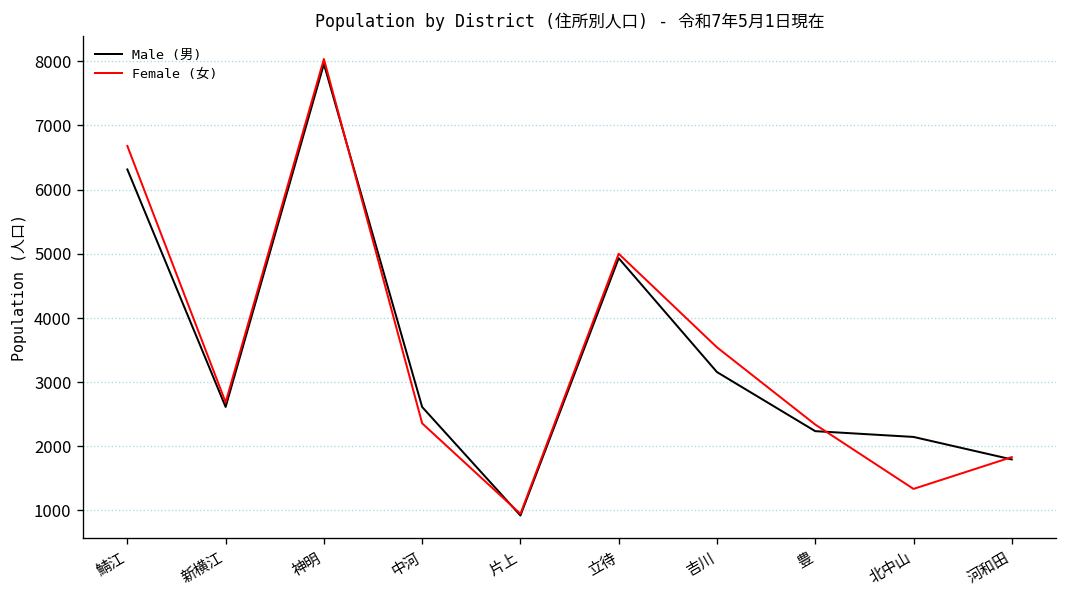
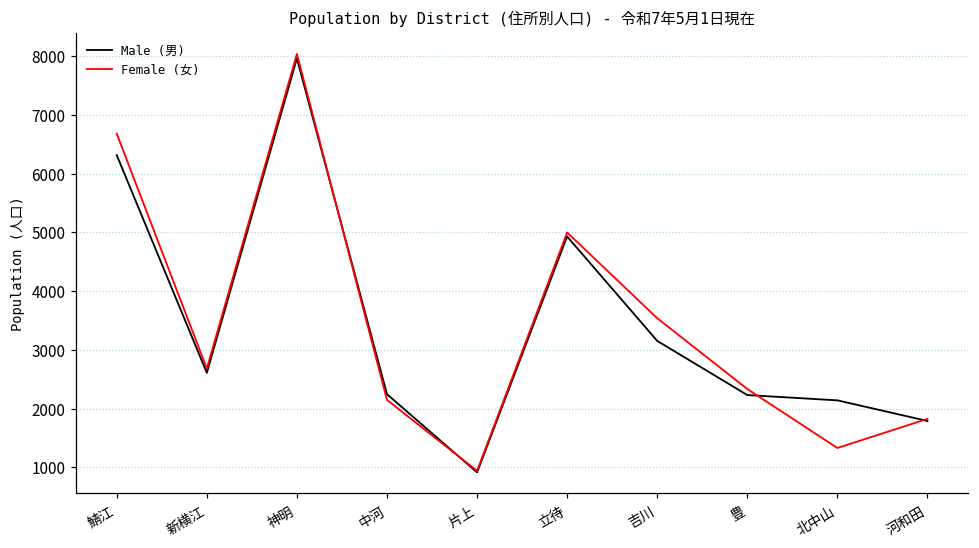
Male (男), 中河: 2600 -> 2200
Female (女), 中河: 2400 -> 2100
